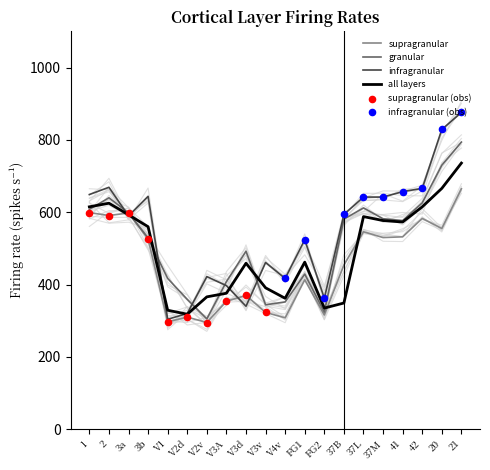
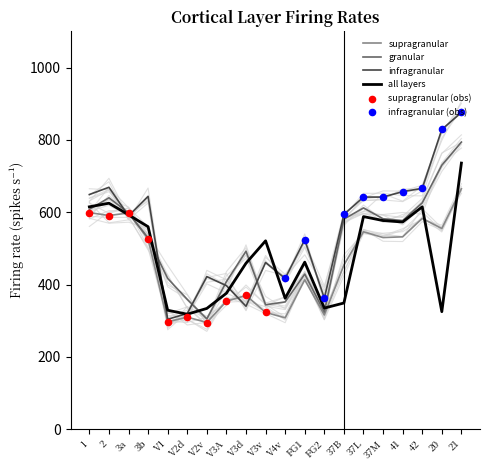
all layers, V2v: 370 -> 330
all layers, V3v: 390 -> 520
all layers, 20: 670 -> 330
